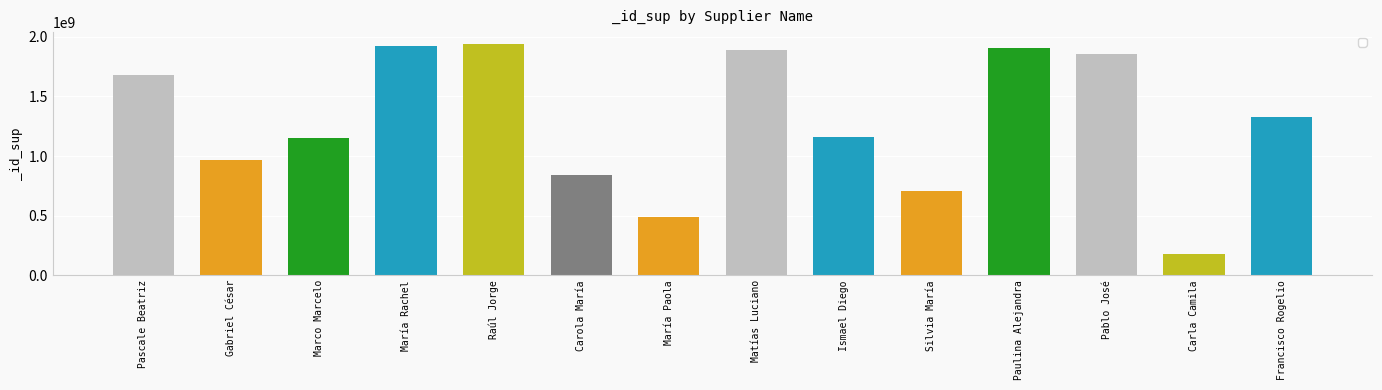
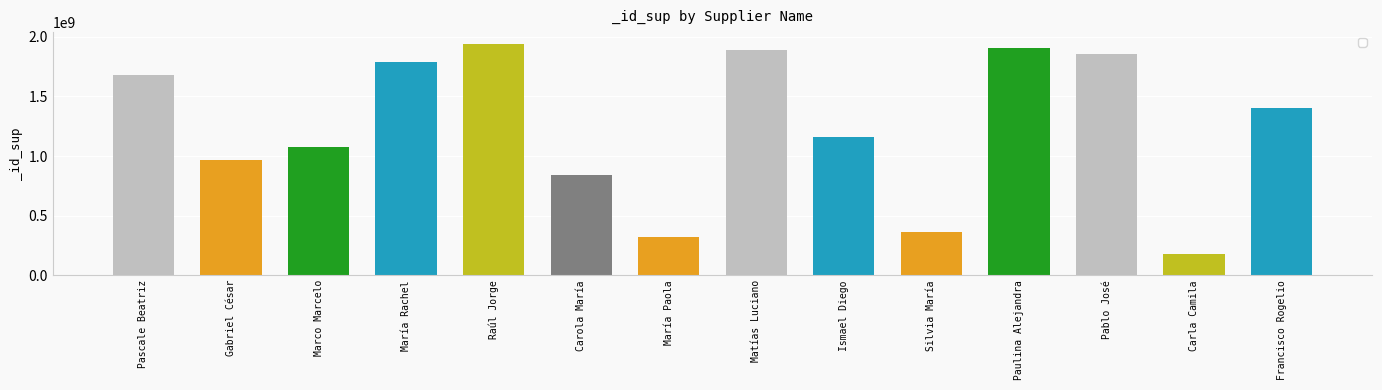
Marco Marcelo: 1150000000 -> 1080000000
María Rachel: 1920000000 -> 1790000000
María Paola: 490000000 -> 320000000
Silvia María: 710000000 -> 370000000
Francisco Rogelio: 1330000000 -> 1410000000
